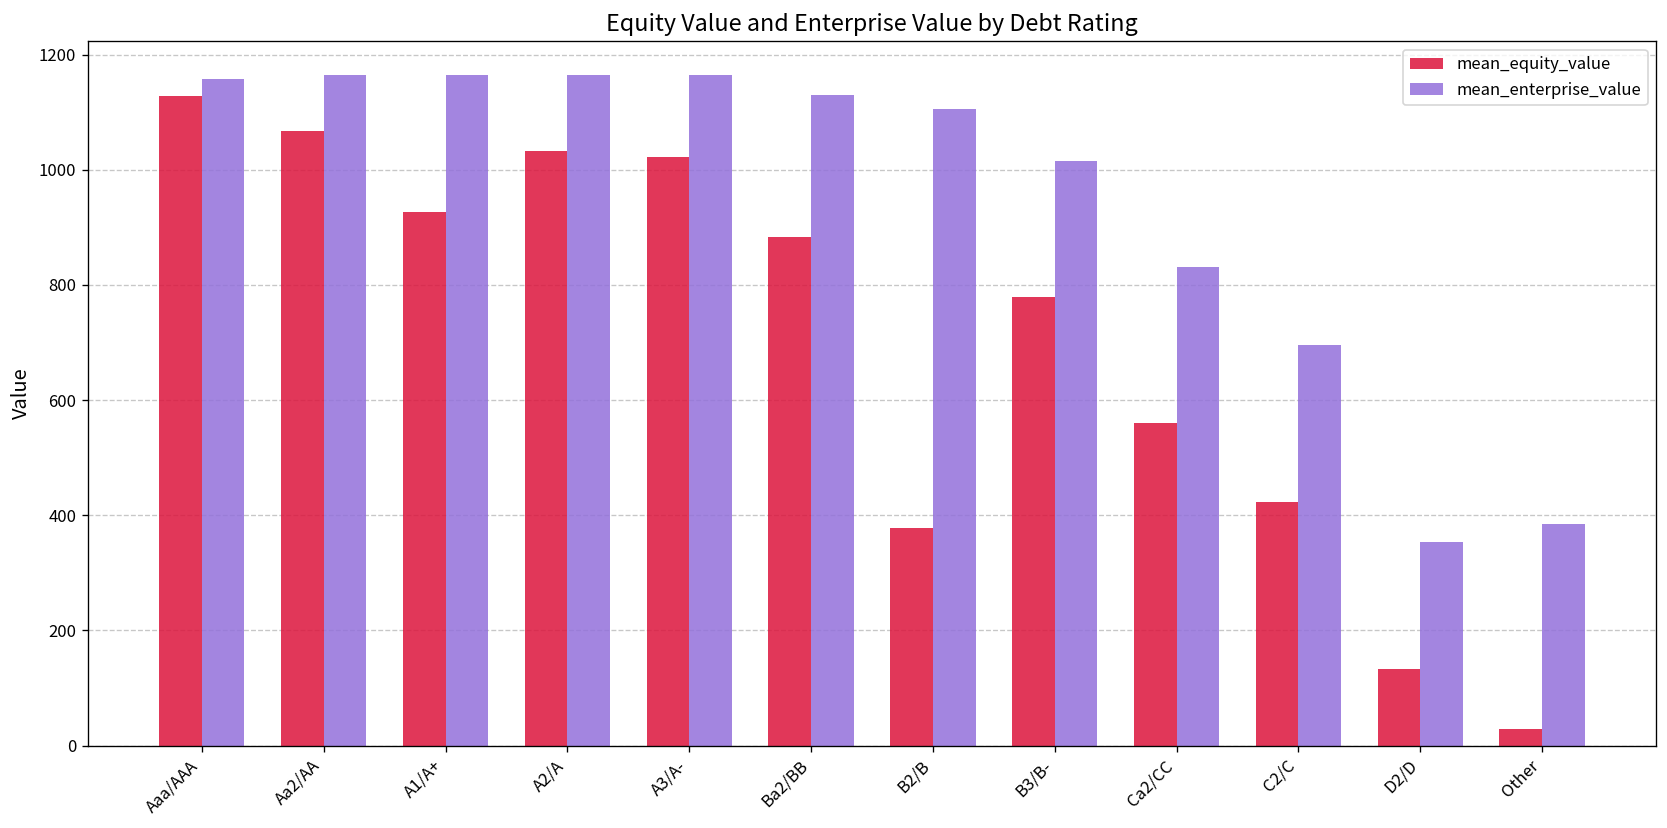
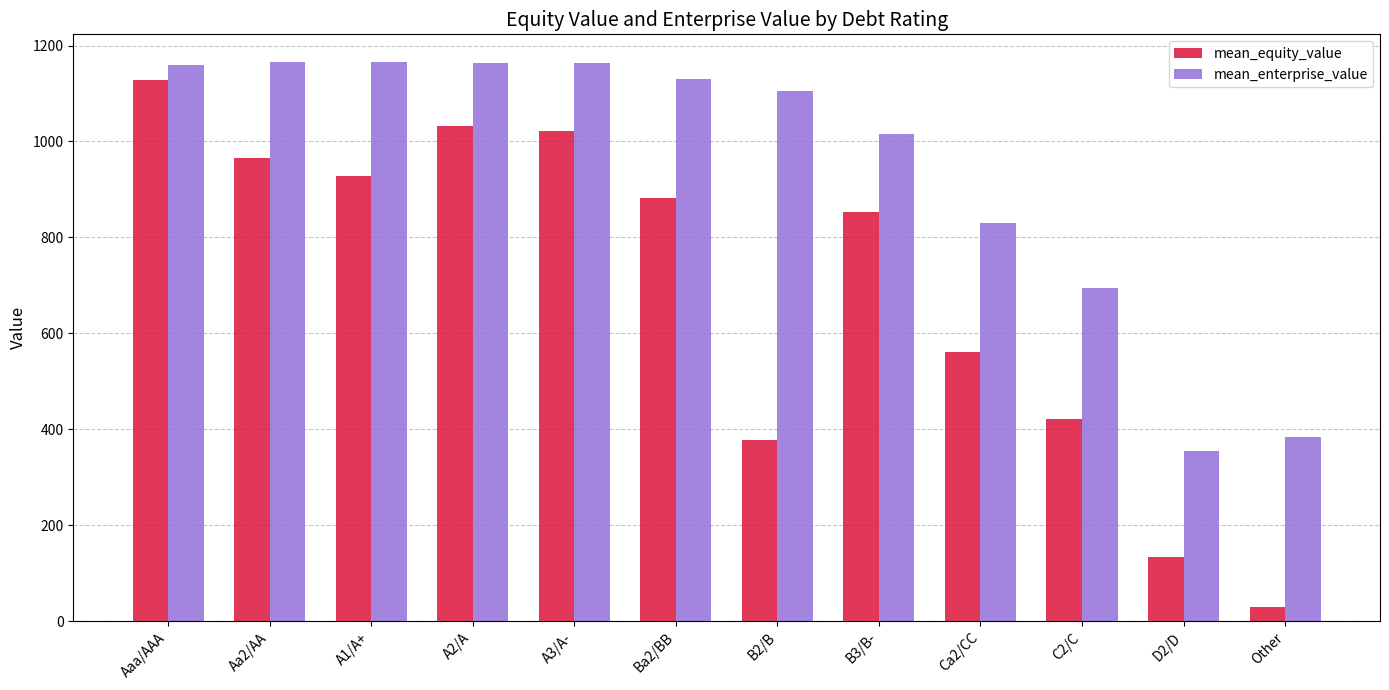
mean_equity_value, Aa2/AA: 1070 -> 970
mean_equity_value, B3/B-: 780 -> 850
